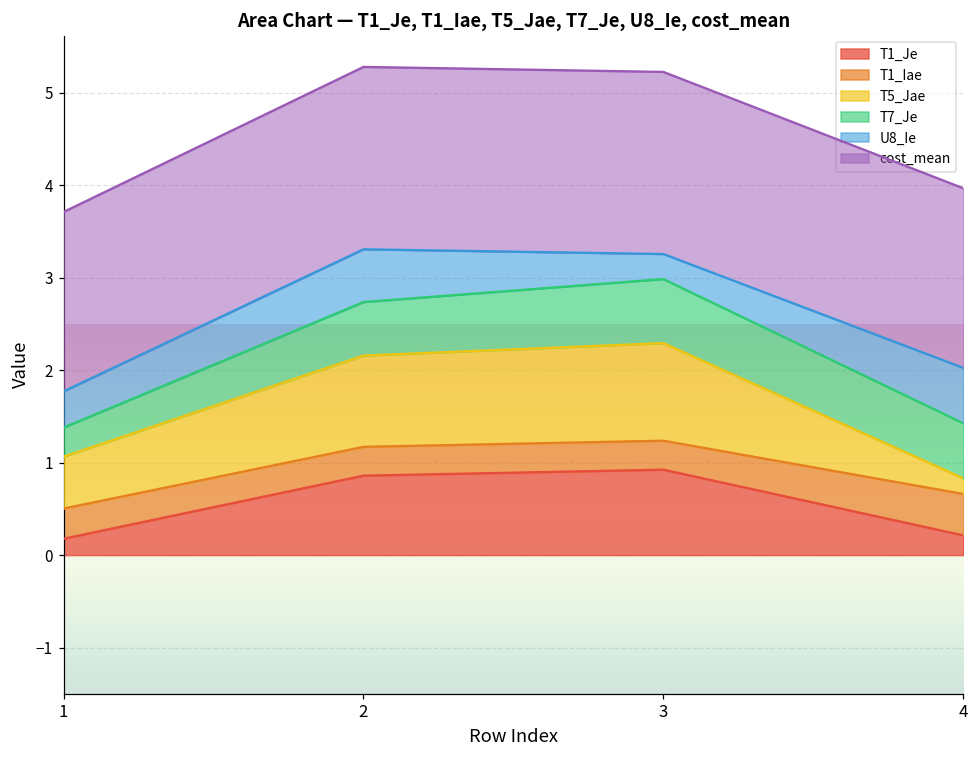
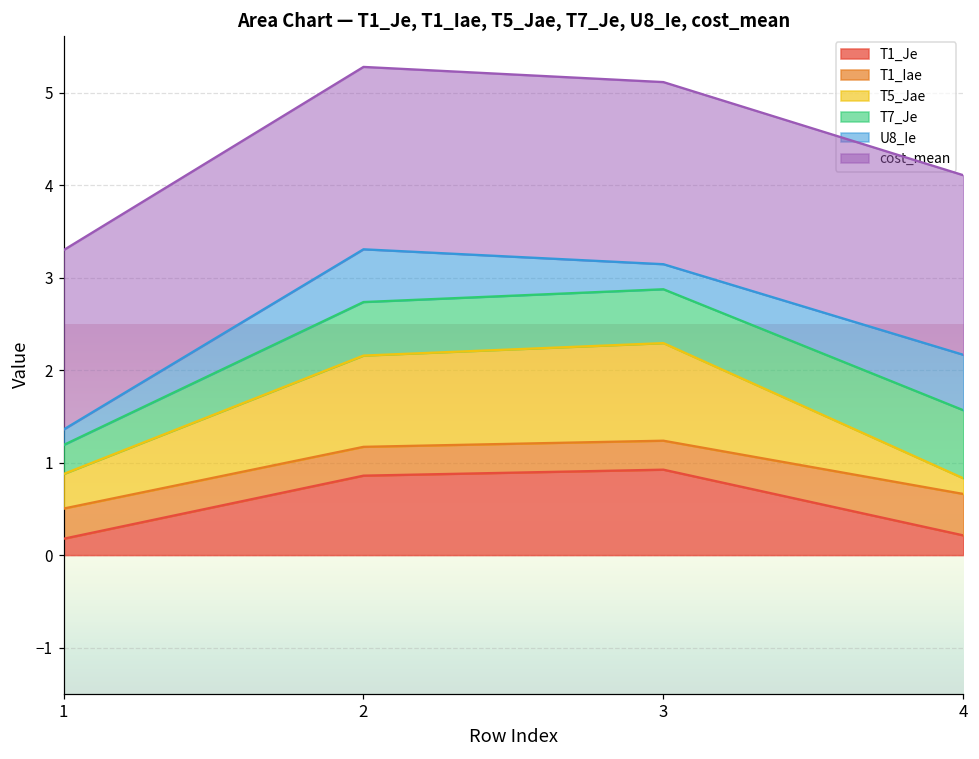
T5_Jae, 1: 0.6 -> 0.4
U8_Ie, 1: 0.4 -> 0.2
T7_Je, 3: 0.7 -> 0.6
T7_Je, 4: 0.6 -> 0.7
